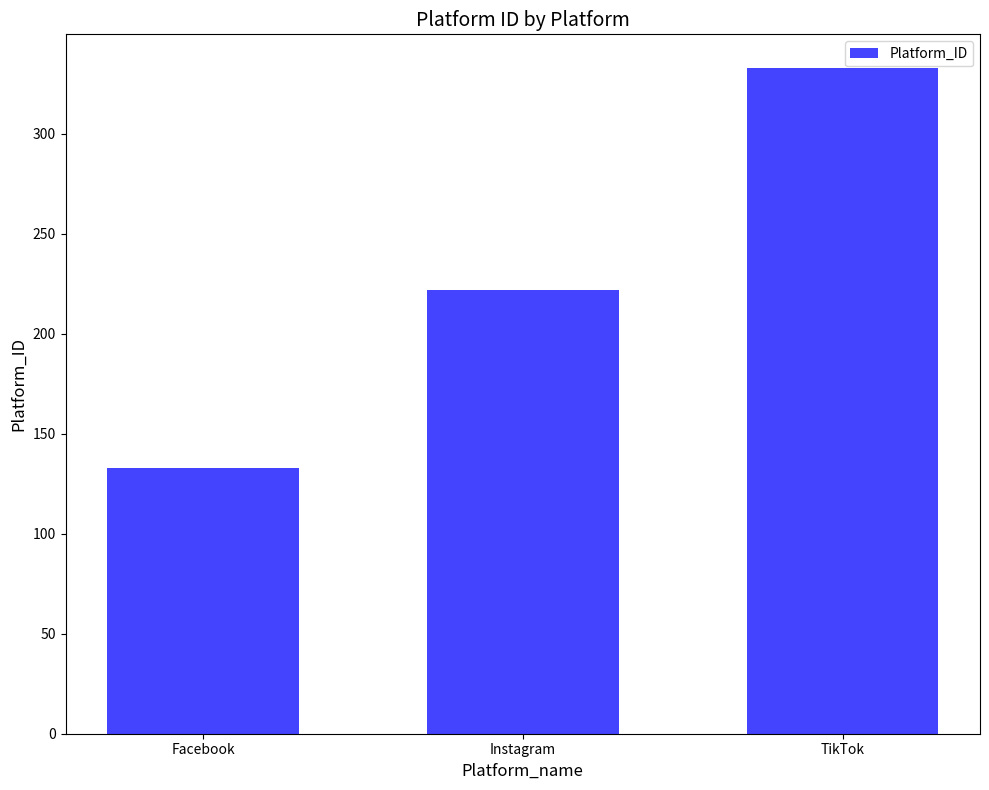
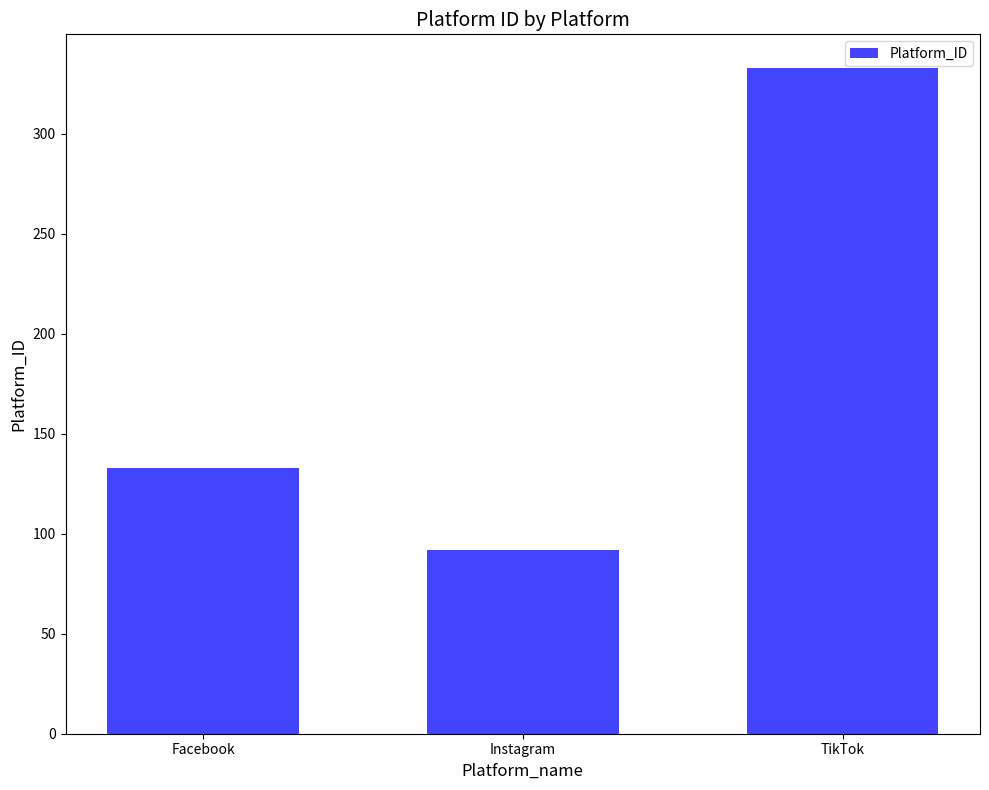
Instagram: 222 -> 92
